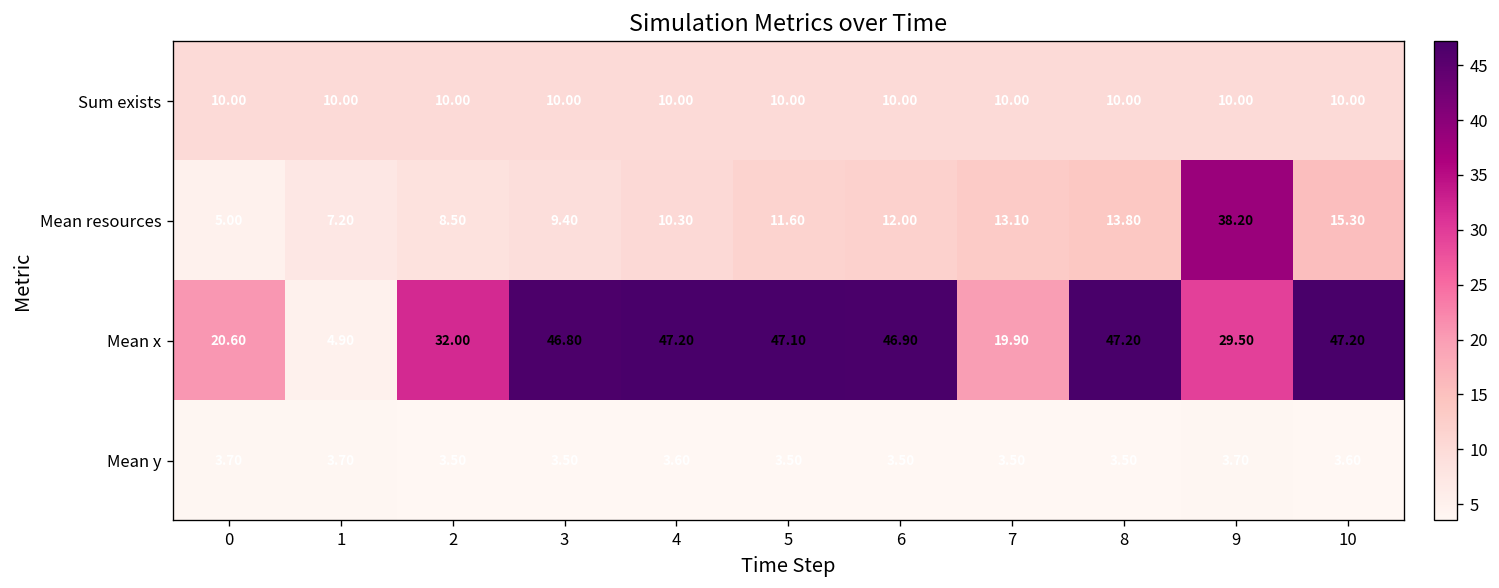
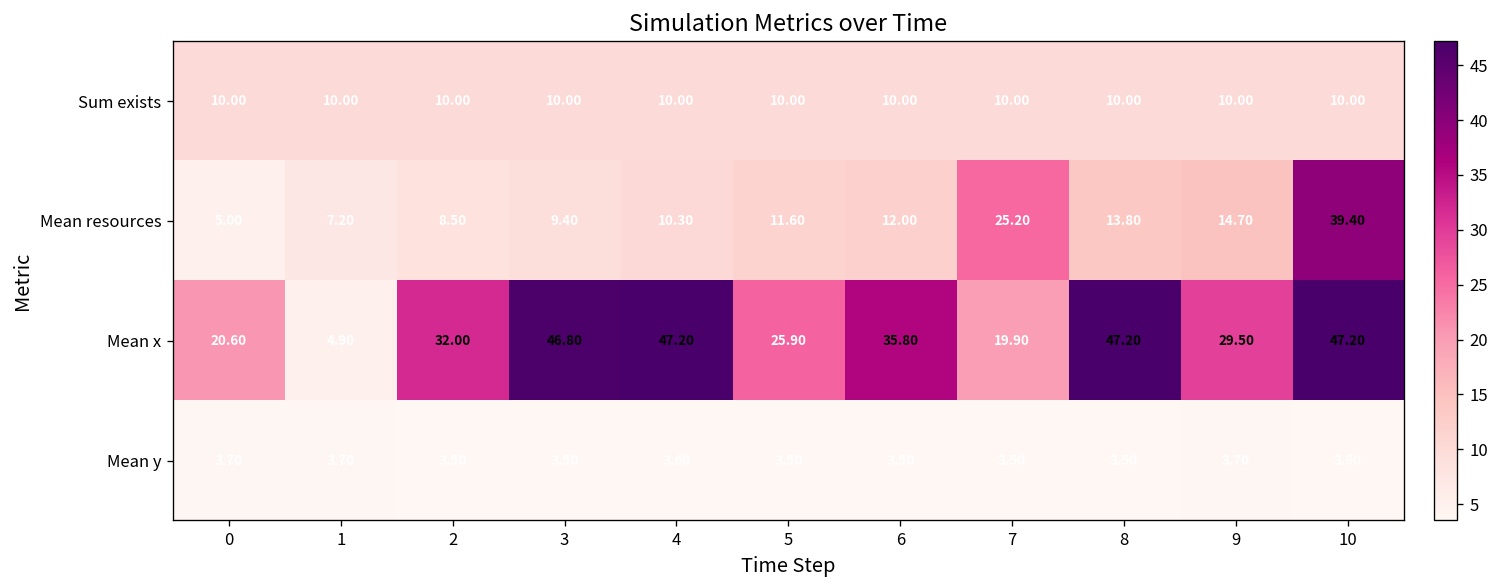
Mean resources, 7: 13.10 -> 25.20
Mean resources, 9: 38.20 -> 14.70
Mean resources, 10: 15.30 -> 39.40
Mean x, 5: 47.10 -> 25.90
Mean x, 6: 46.90 -> 35.80
